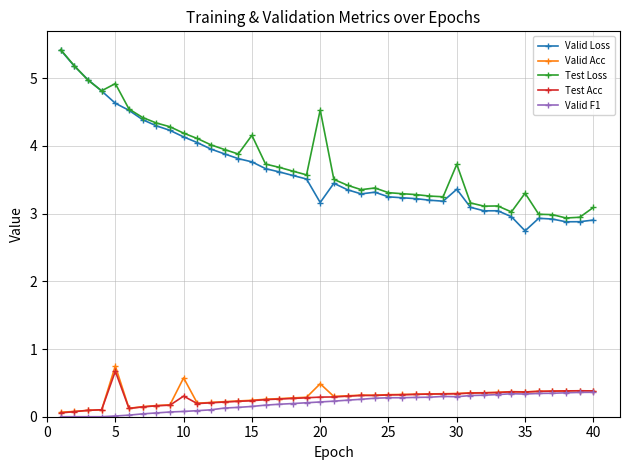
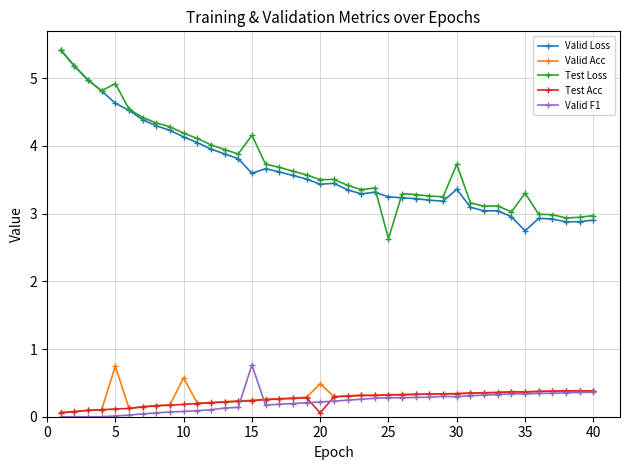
Test Acc, 5: 0.7 -> 0.1
Test Acc, 10: 0.3 -> 0.2
Valid Loss, 15: 3.8 -> 3.6
Valid F1, 15: 0.2 -> 0.8
Valid Loss, 20: 3.2 -> 3.4
Test Loss, 20: 4.5 -> 3.5
Test Acc, 20: 0.3 -> 0.1
Test Loss, 25: 3.3 -> 2.6
Test Loss, 40: 3.1 -> 3.0
